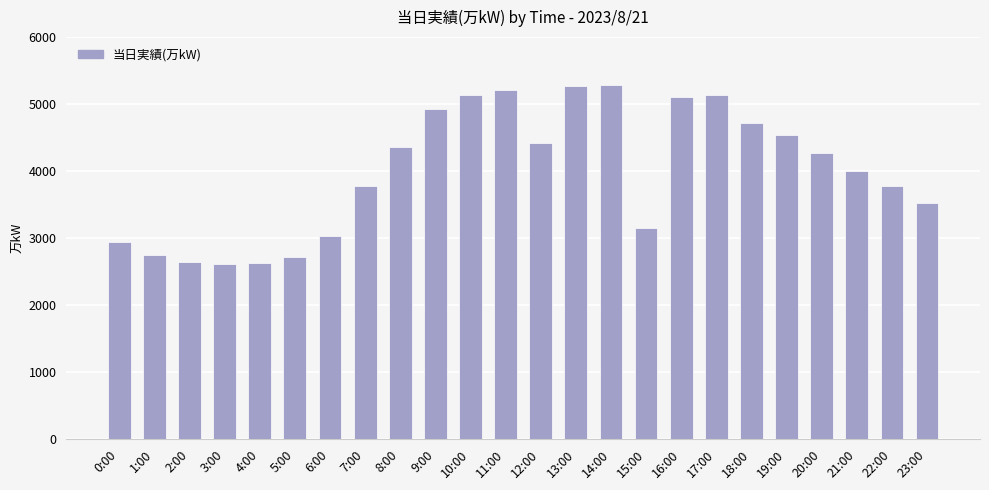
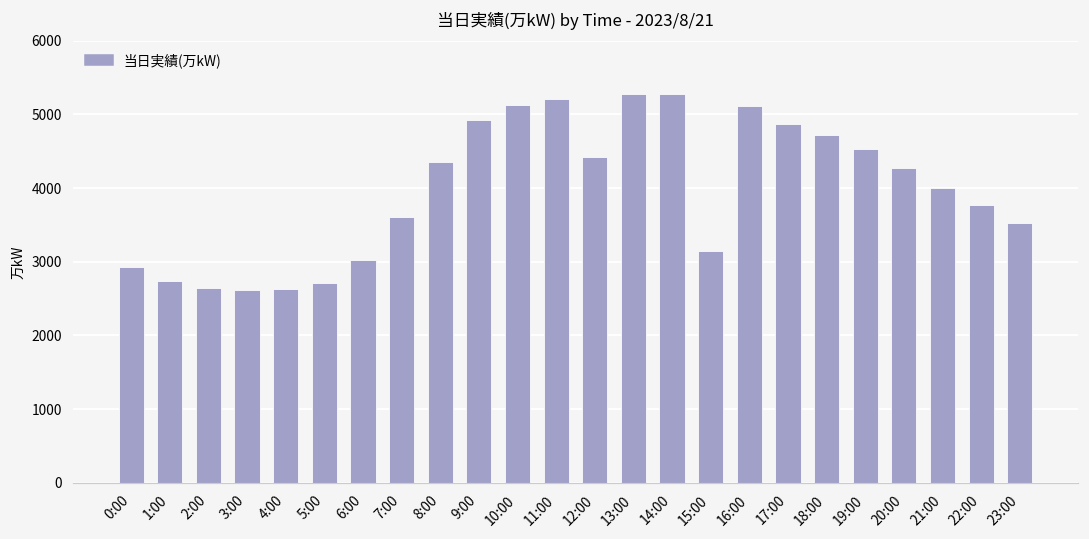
7:00: 3800 -> 3600
17:00: 5100 -> 4900
